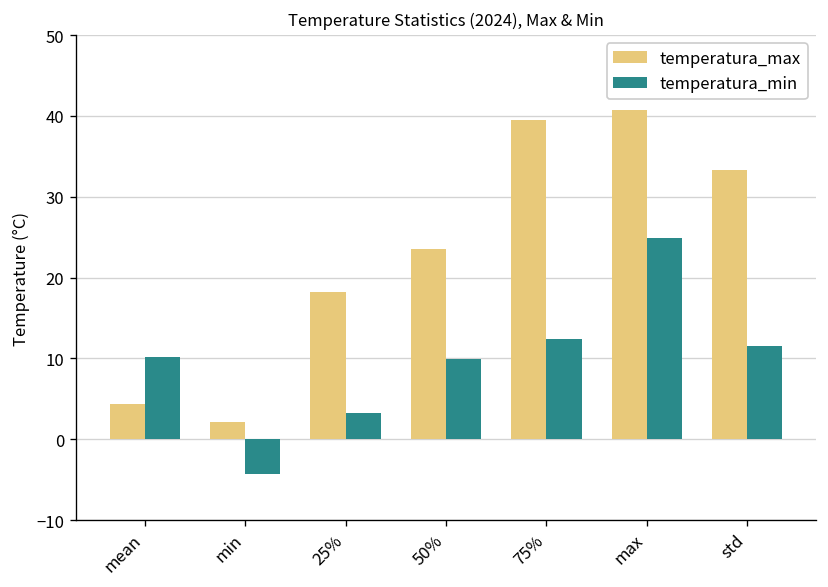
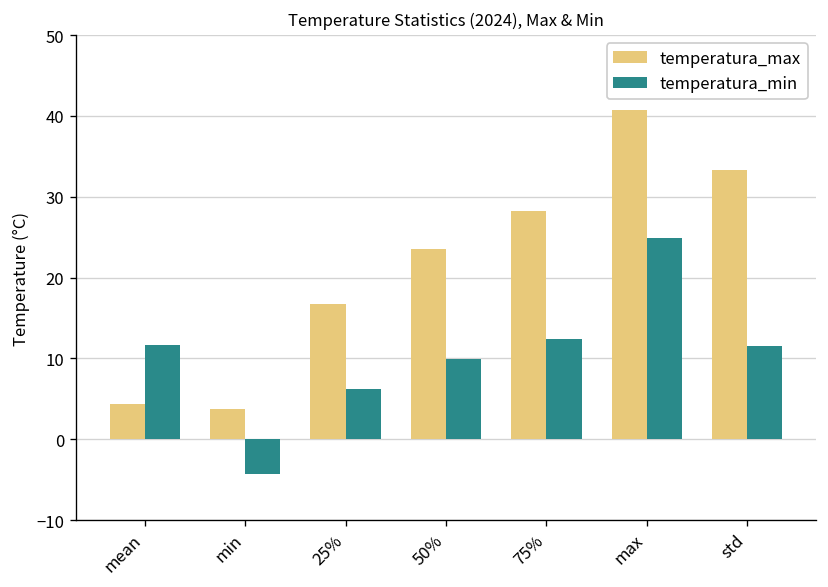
temperatura_min, mean: 10 -> 12
temperatura_max, min: 2 -> 4
temperatura_max, 25%: 18 -> 17
temperatura_min, 25%: 3 -> 6
temperatura_max, 75%: 39 -> 28
